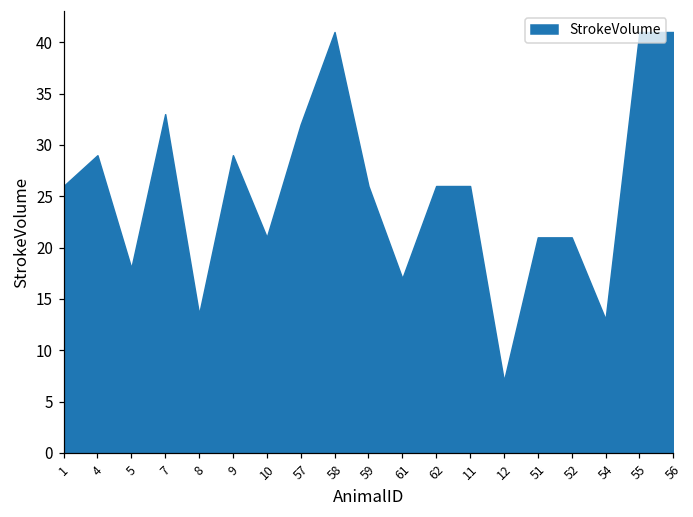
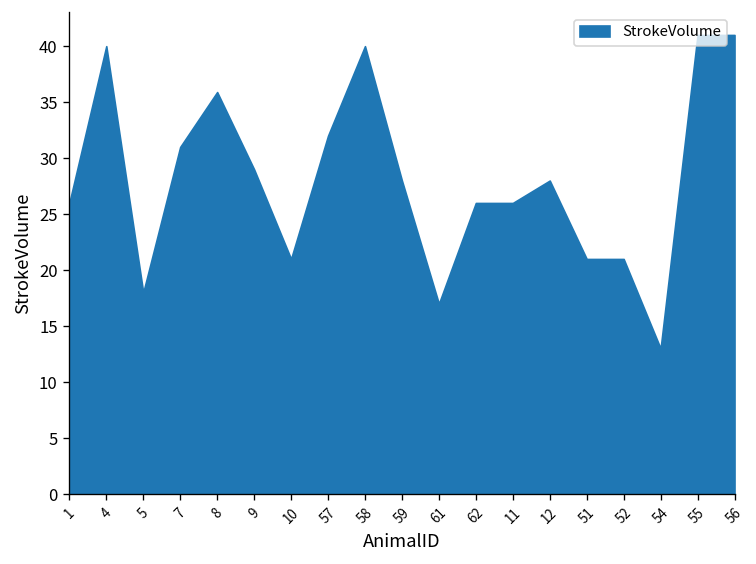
4: 29 -> 40
7: 33 -> 31
8: 14 -> 36
58: 41 -> 40
59: 26 -> 28
12: 7 -> 28
